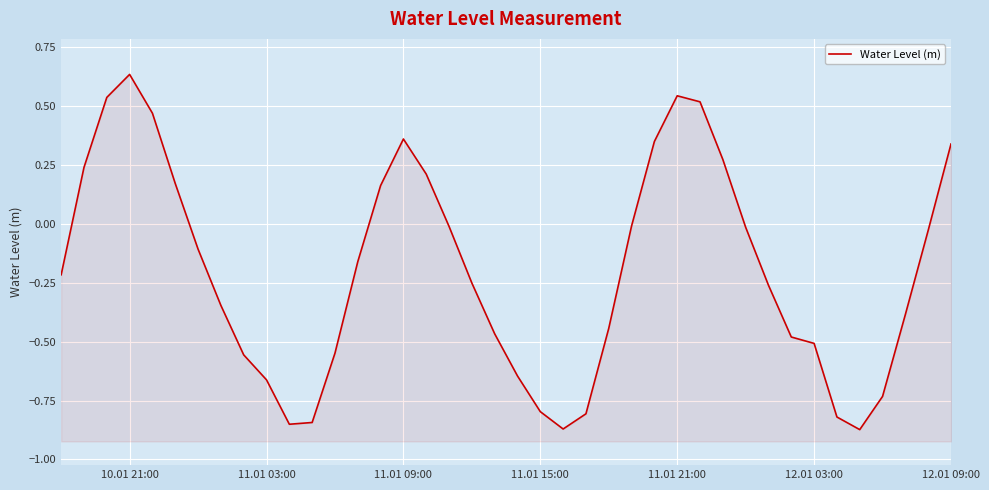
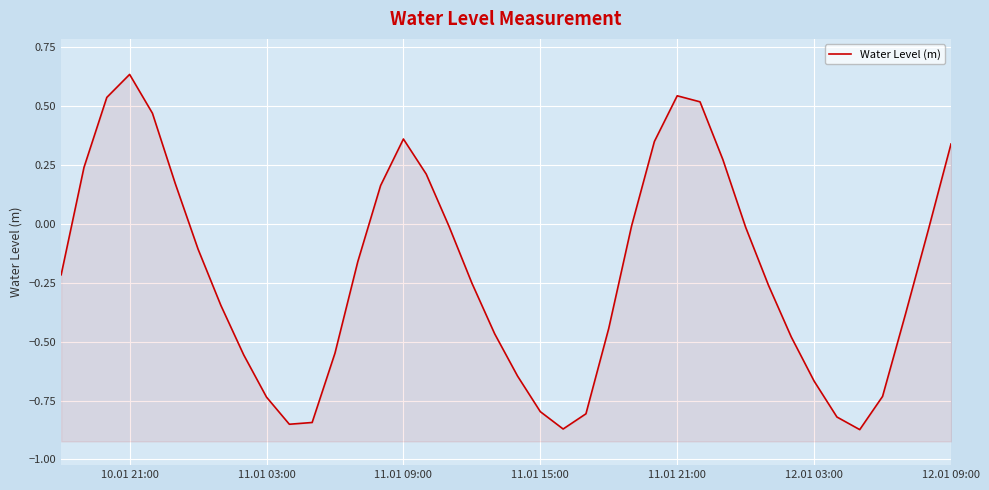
11.01 03:00: -0.66 -> -0.74
12.01 03:00: -0.51 -> -0.67
